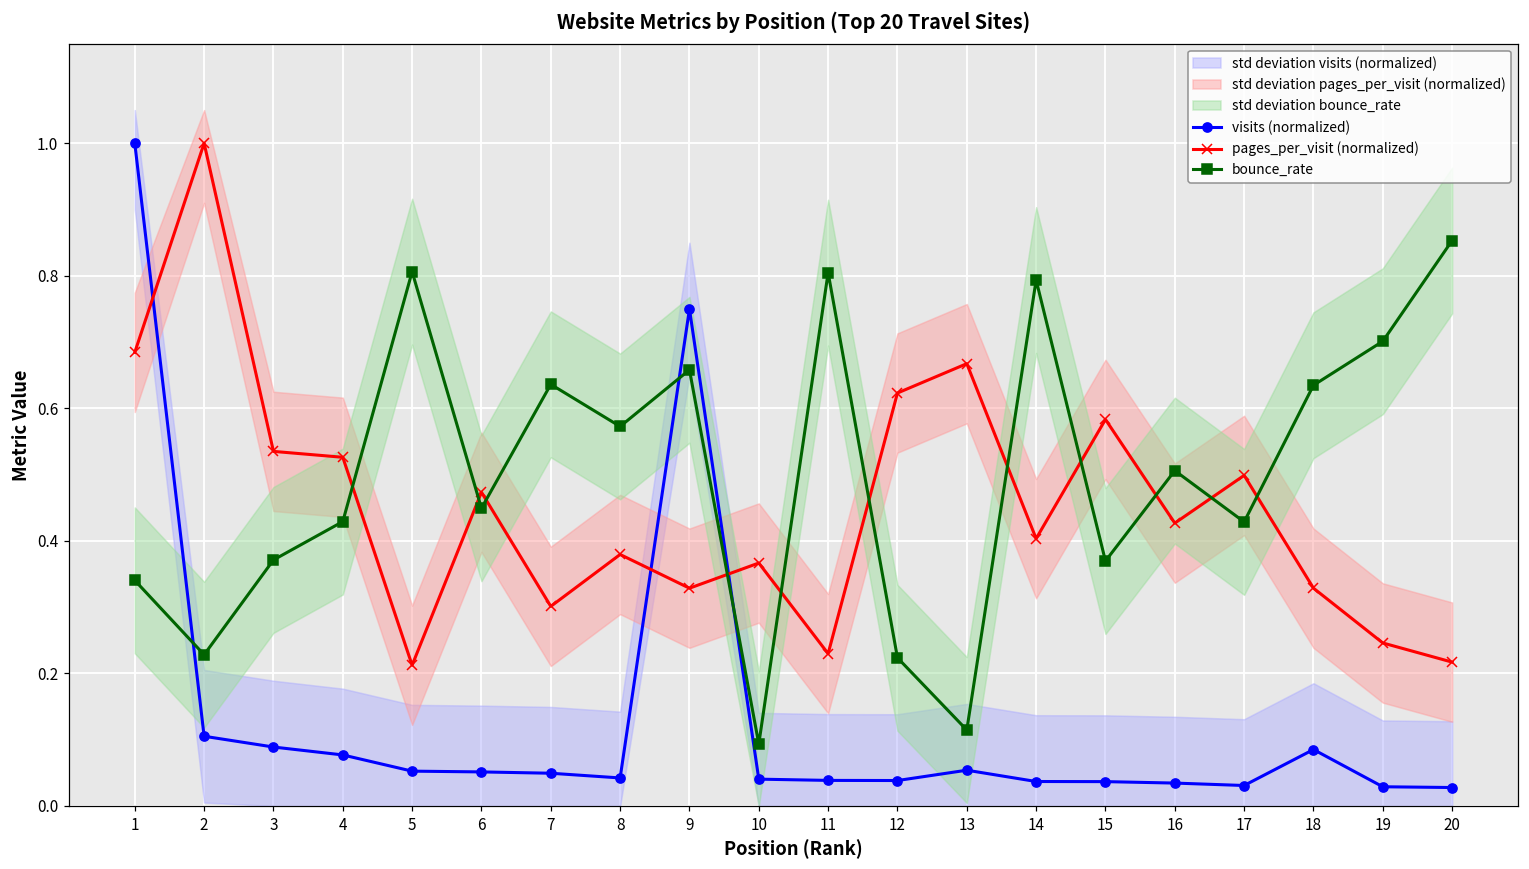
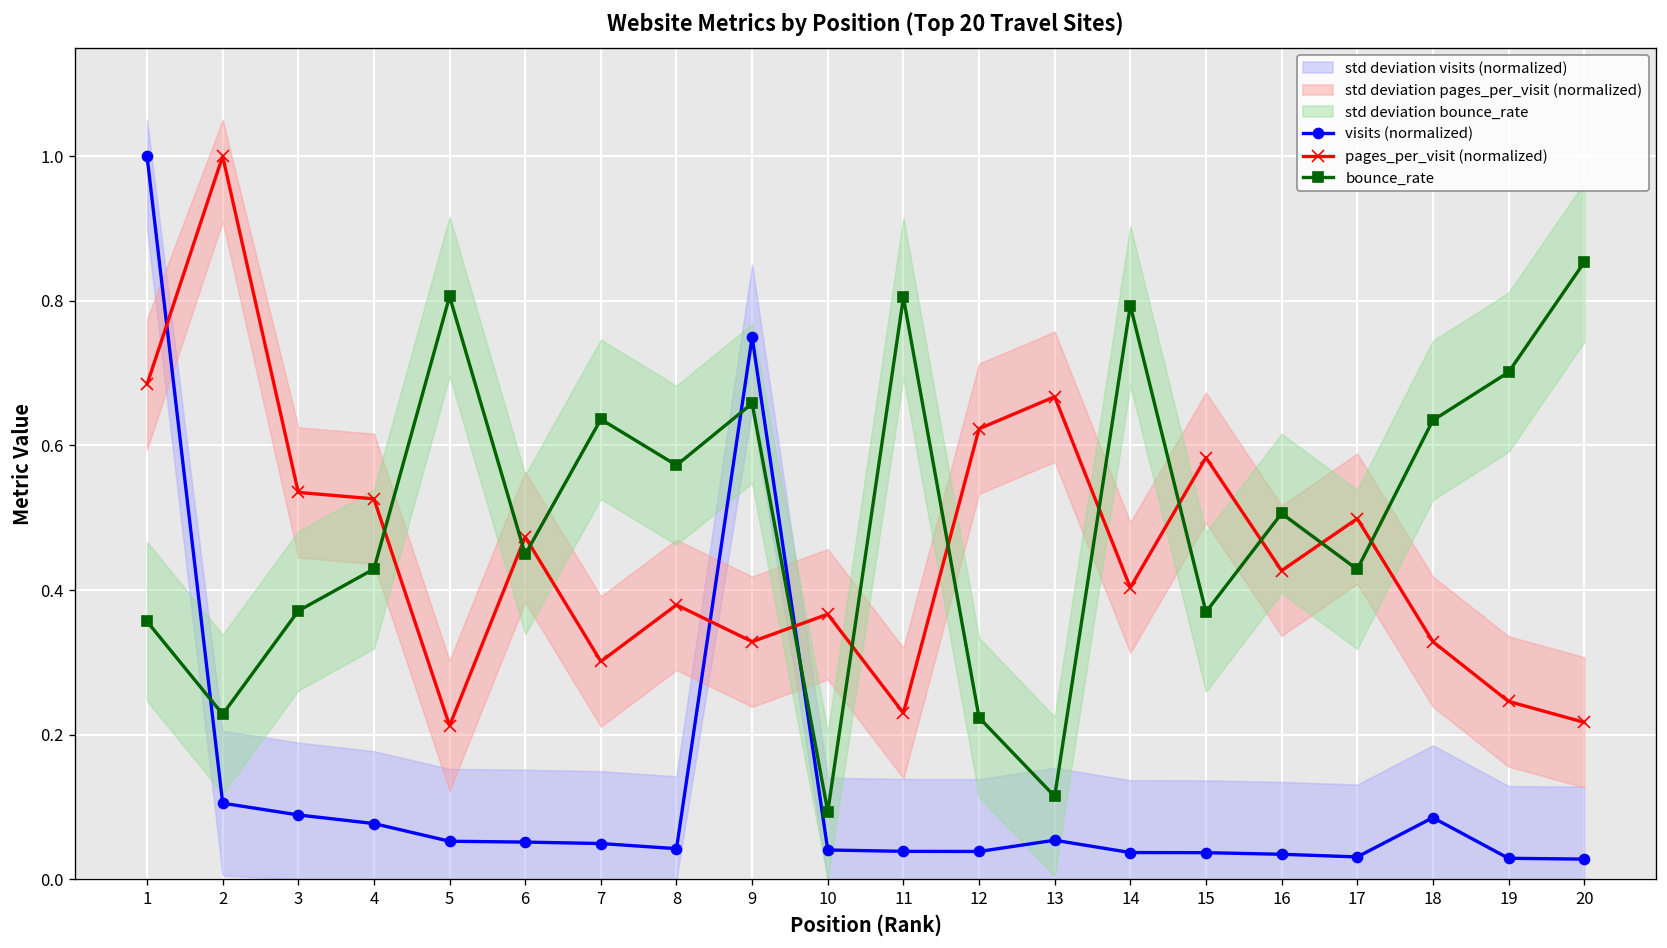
bounce_rate, 1: 0.34 -> 0.36
